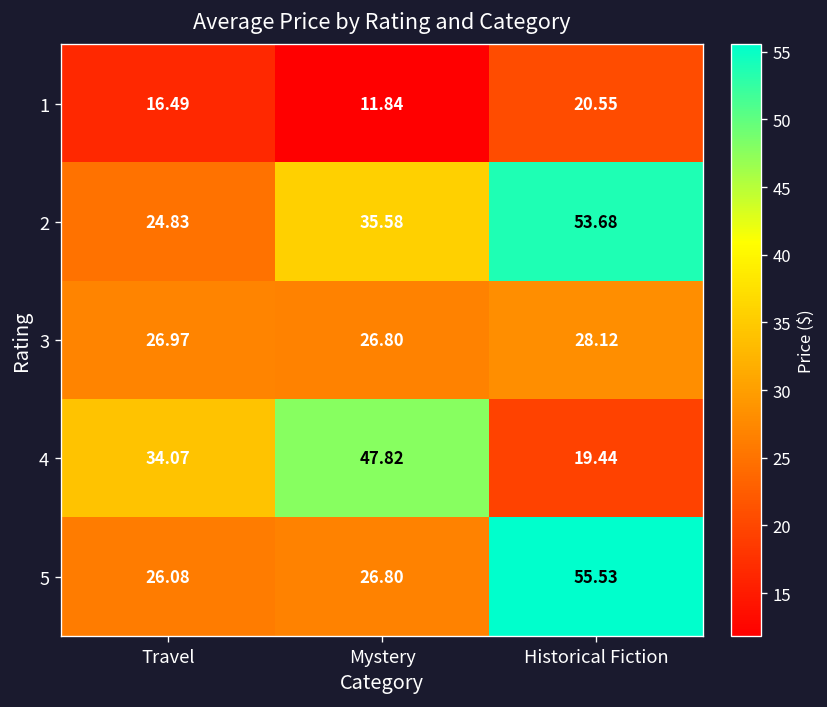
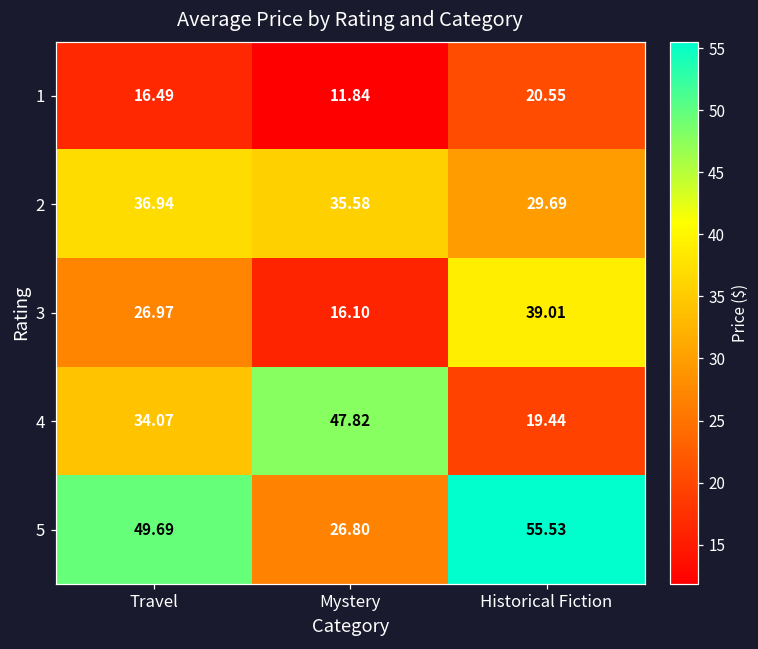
2, Travel: 24.83 -> 36.94
2, Historical Fiction: 53.68 -> 29.69
3, Mystery: 26.80 -> 16.10
3, Historical Fiction: 28.12 -> 39.01
5, Travel: 26.08 -> 49.69
